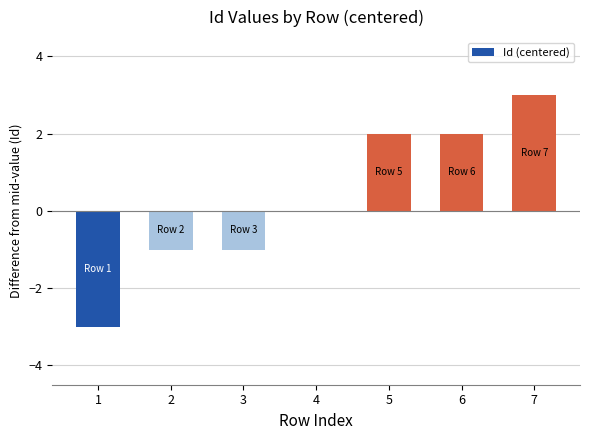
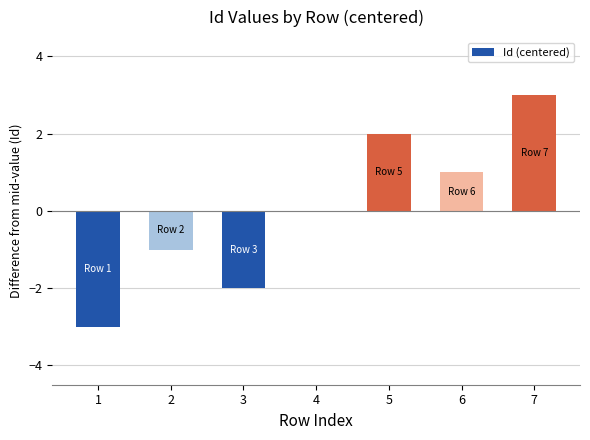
3: -1.0 -> -2.0
6: 2.0 -> 1.0
